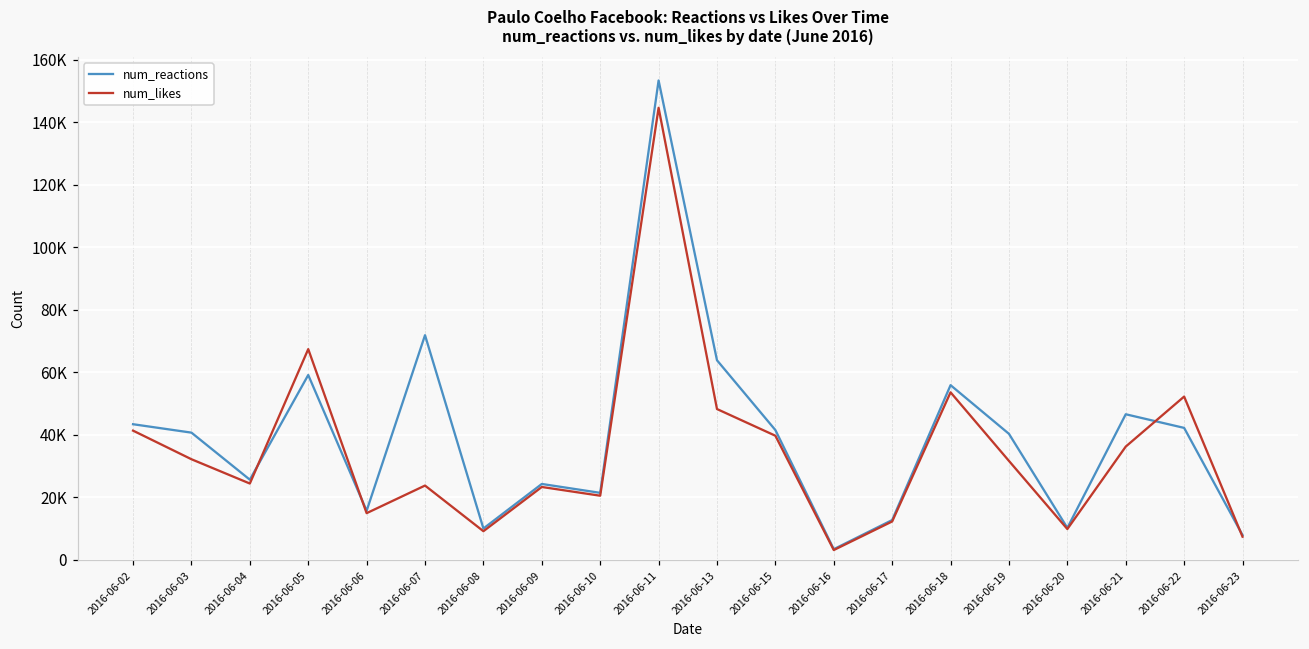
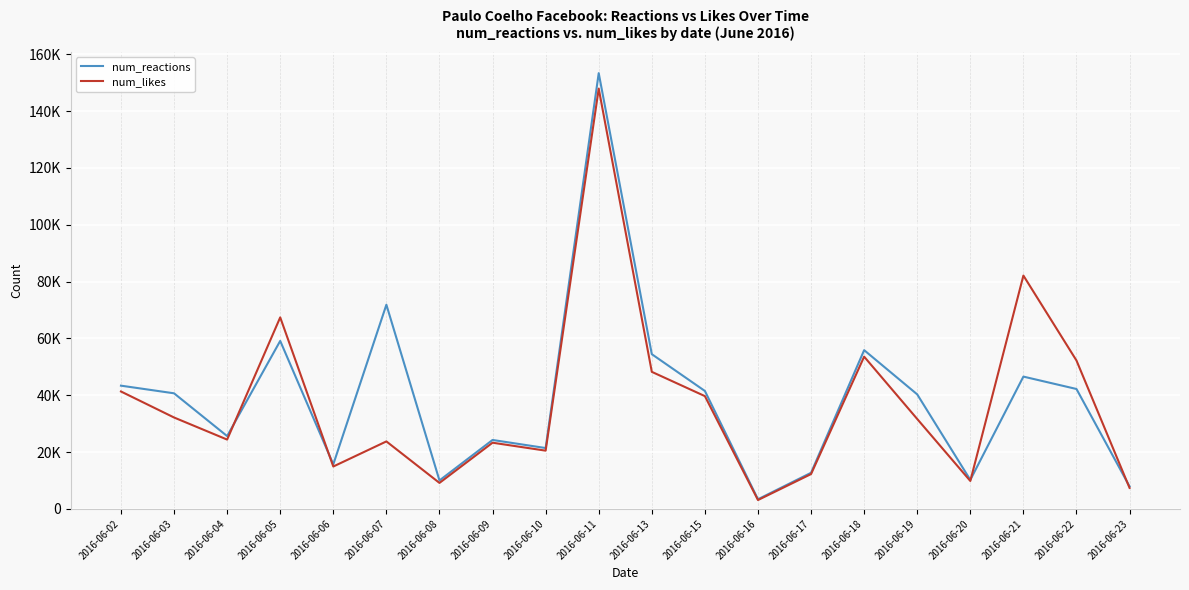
num_likes, 2016-06-11: 145000 -> 148000
num_reactions, 2016-06-13: 64000 -> 54000
num_likes, 2016-06-21: 36000 -> 82000
